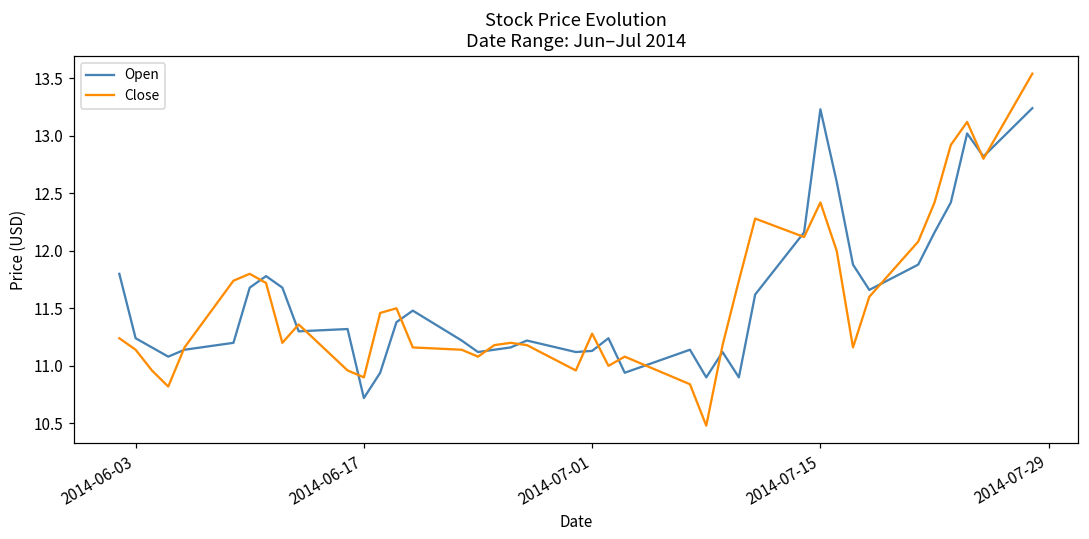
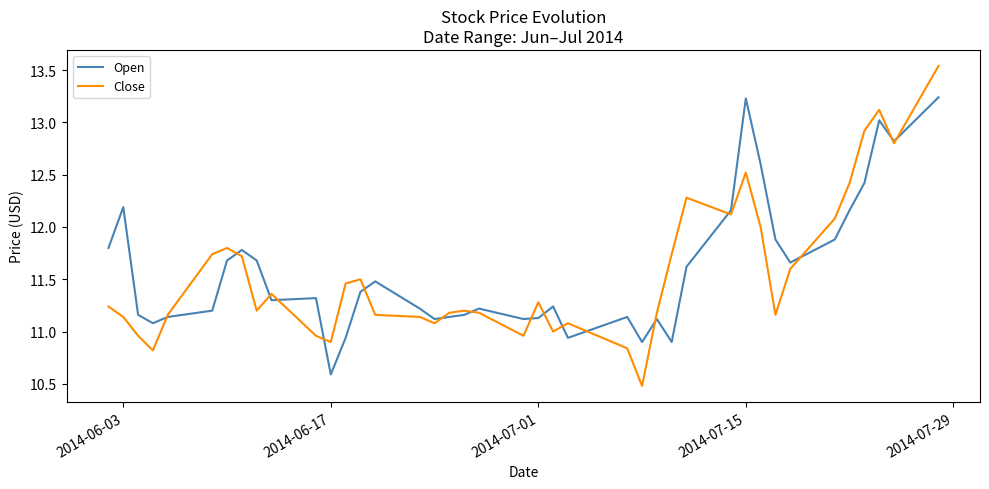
Open, 2014-06-03: 11.24 -> 12.19
Open, 2014-06-17: 10.72 -> 10.59
Close, 2014-07-15: 12.42 -> 12.52
